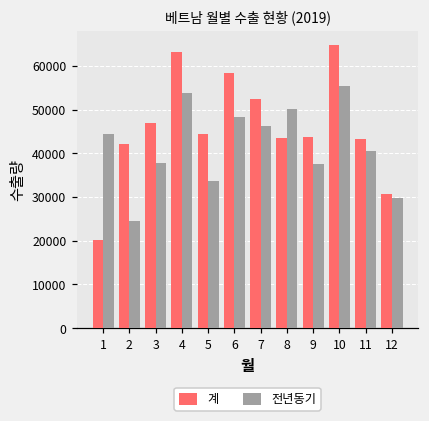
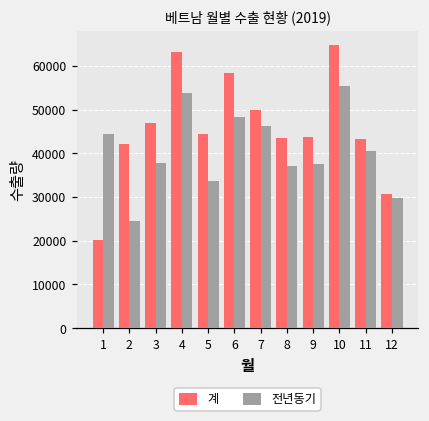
계, 7: 53000 -> 50000
전년동기, 8: 50000 -> 37000
